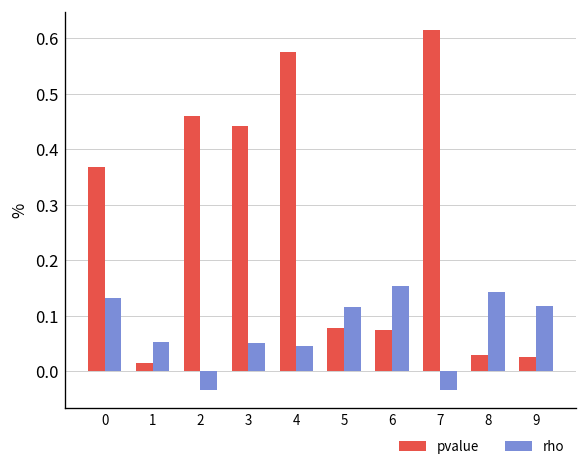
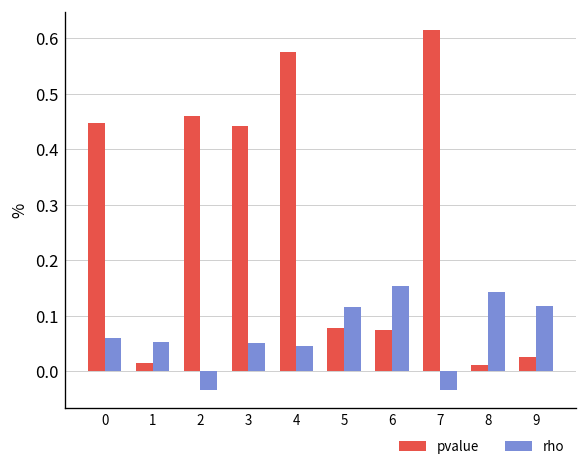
pvalue, 0: 0.37 -> 0.45
rho, 0: 0.13 -> 0.06
pvalue, 8: 0.03 -> 0.01
